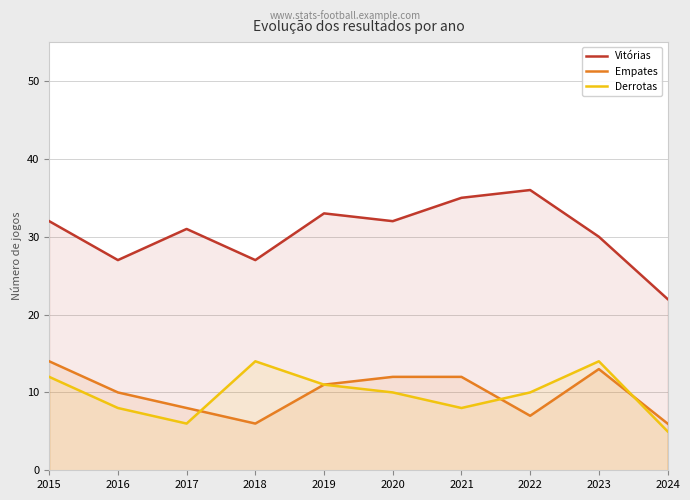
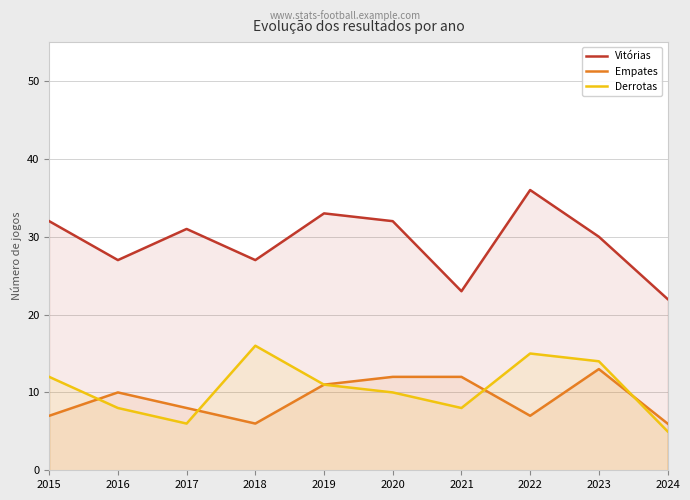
Empates, 2015: 14 -> 7
Derrotas, 2018: 14 -> 16
Vitórias, 2021: 35 -> 23
Derrotas, 2022: 10 -> 15
